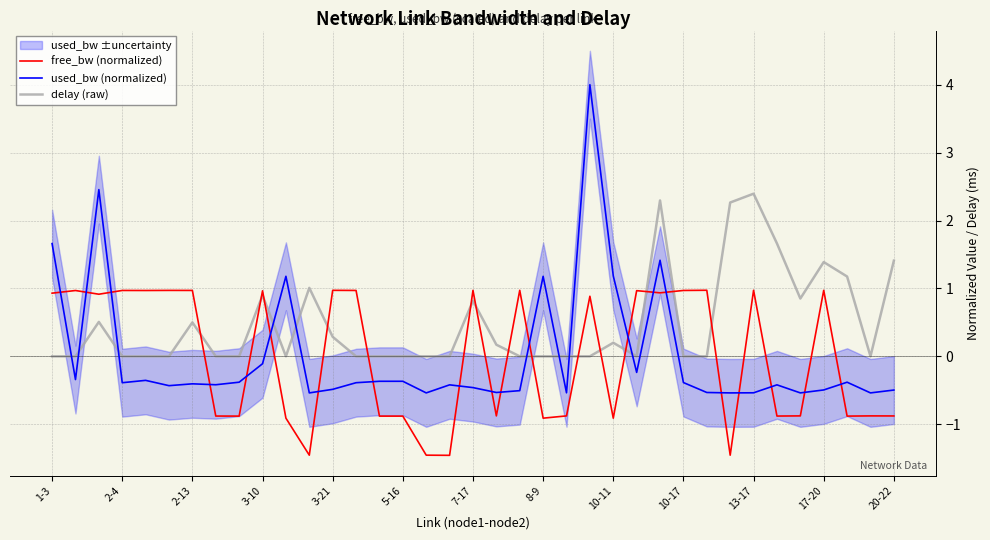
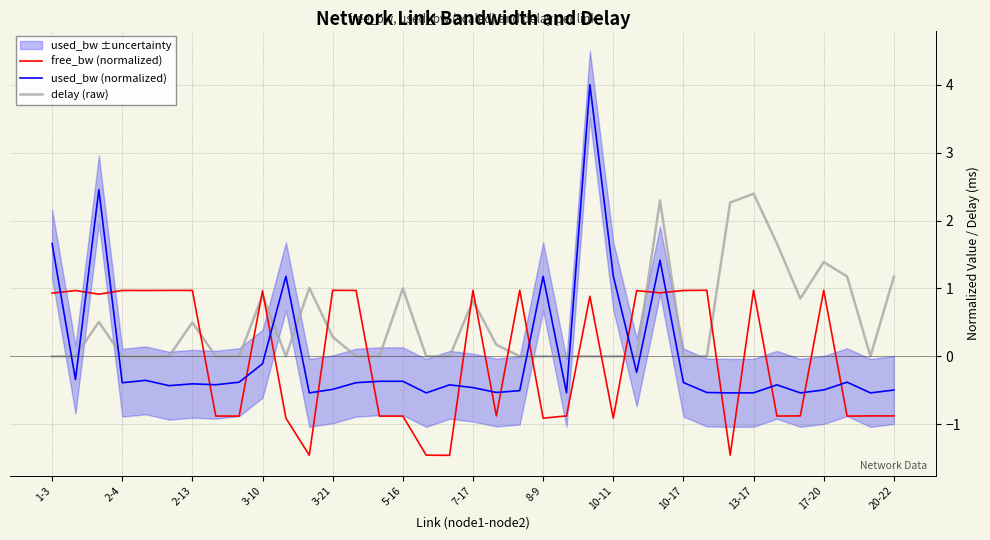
delay (raw), 5-16: 0 -> 1
delay (raw), 10-11: 0.2 -> 0.0
delay (raw), 20-22: 1.4 -> 1.2
